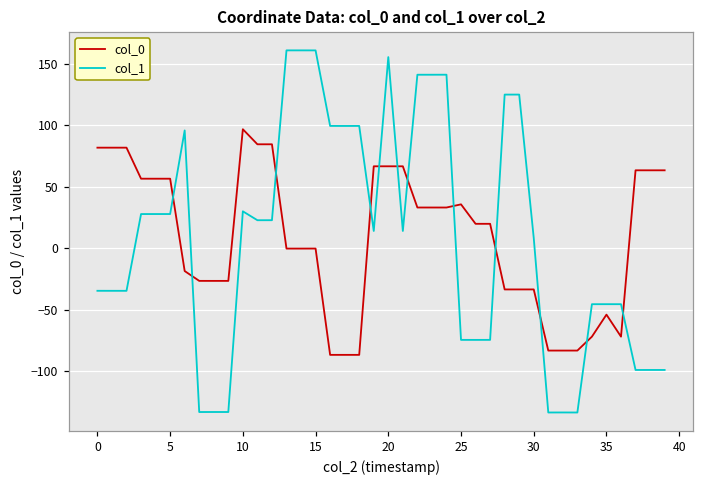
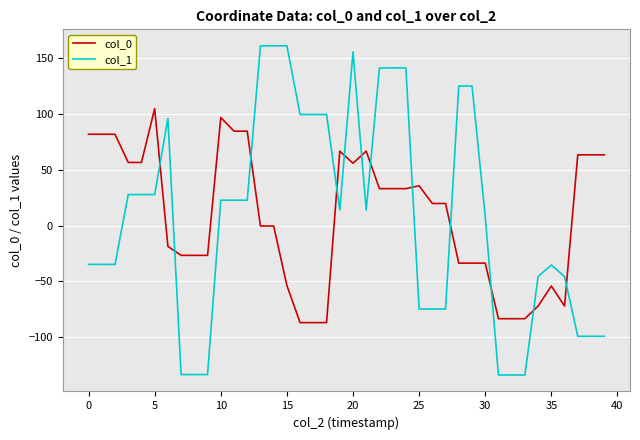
col_0, 5: 57 -> 105
col_1, 10: 30 -> 23
col_0, 15: 0 -> -54
col_0, 20: 67 -> 56
col_1, 35: -46 -> -35
